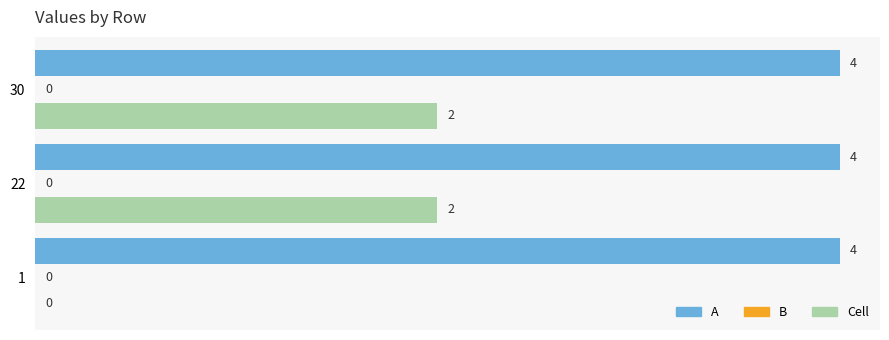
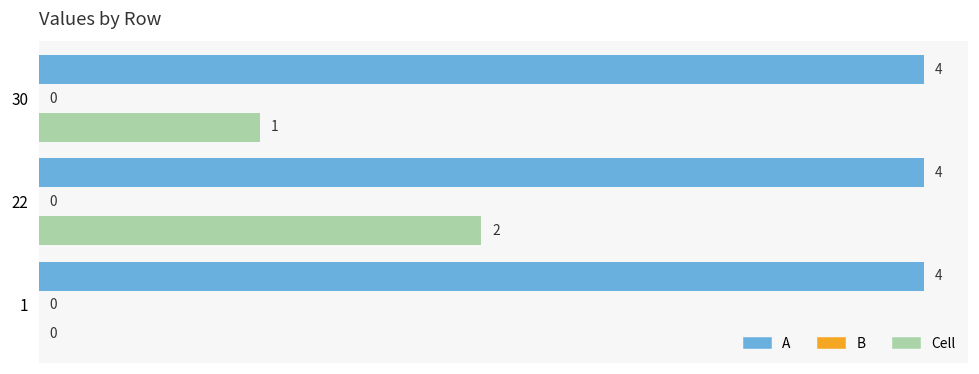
Cell, 30: 2 -> 1
